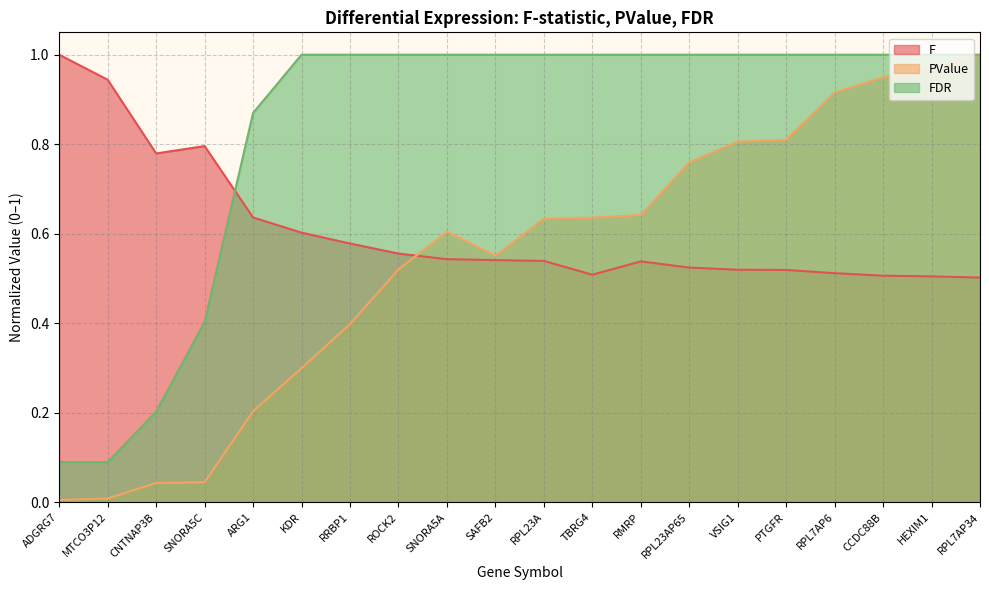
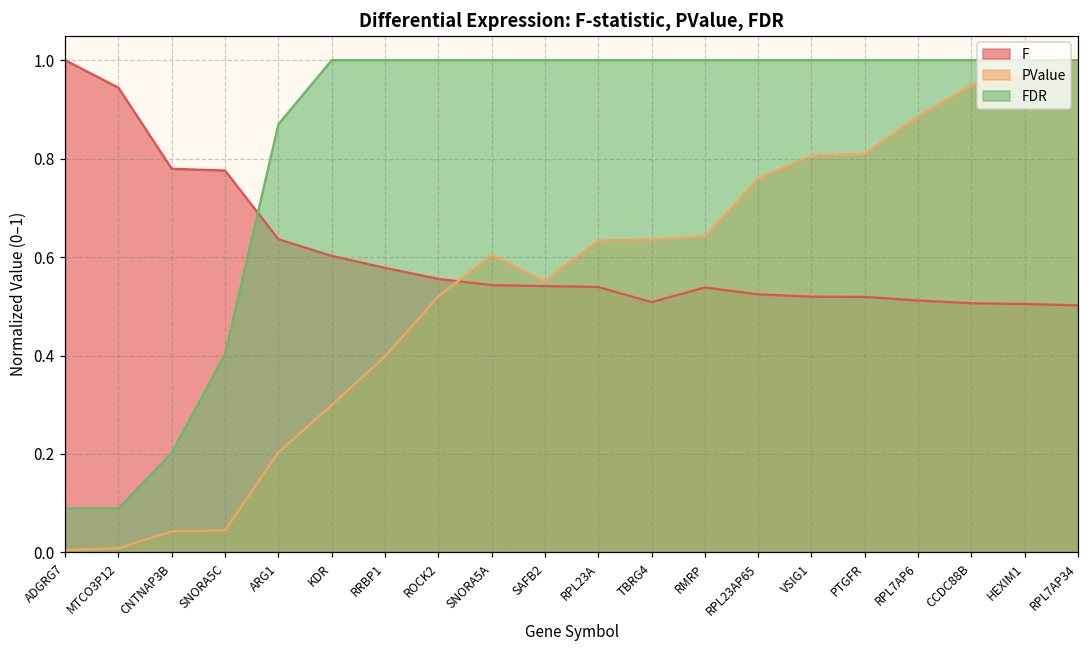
F, SNORA5C: 0.80 -> 0.78
PValue, RPL7AP6: 0.92 -> 0.89
